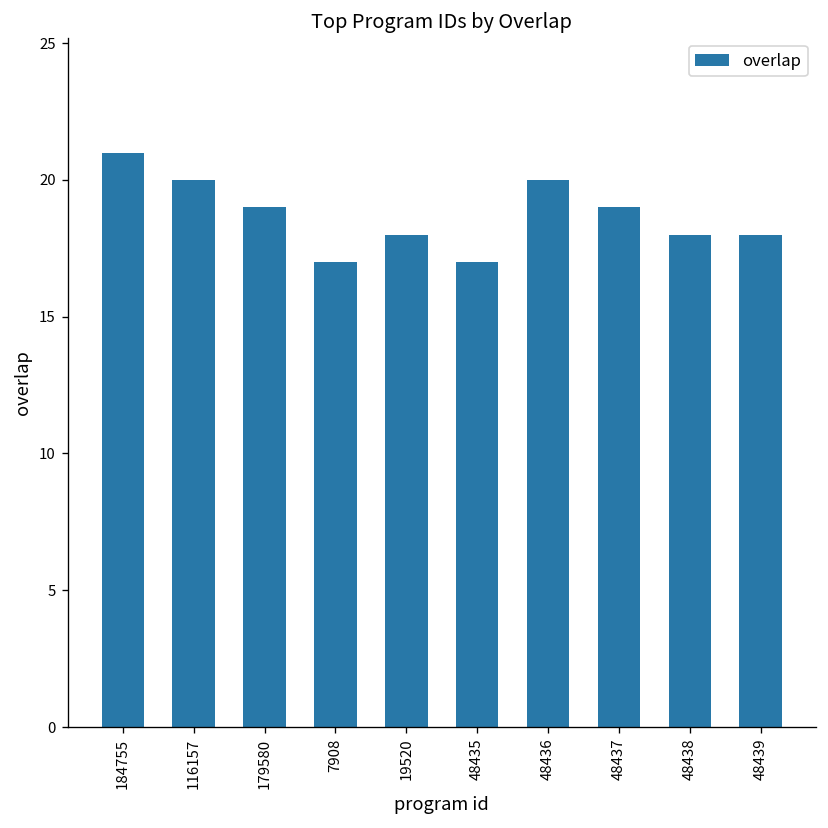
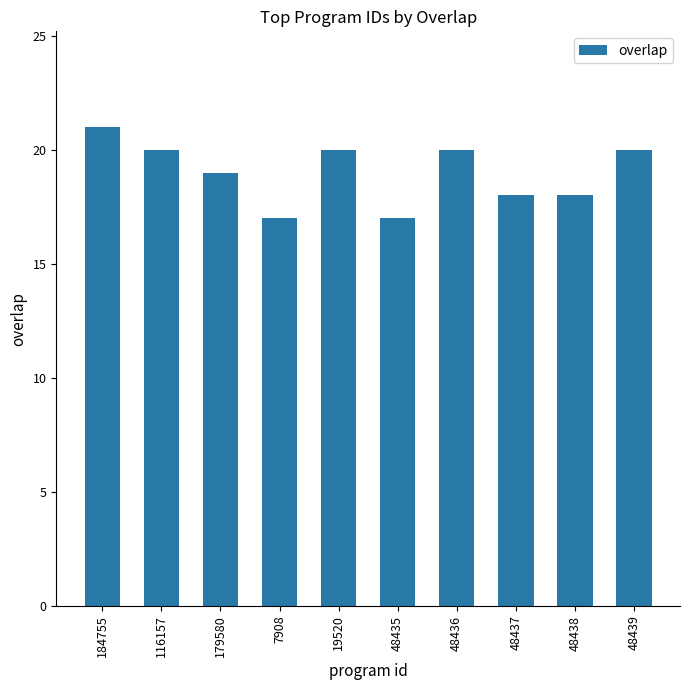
19520: 18 -> 20
48437: 19 -> 18
48439: 18 -> 20
